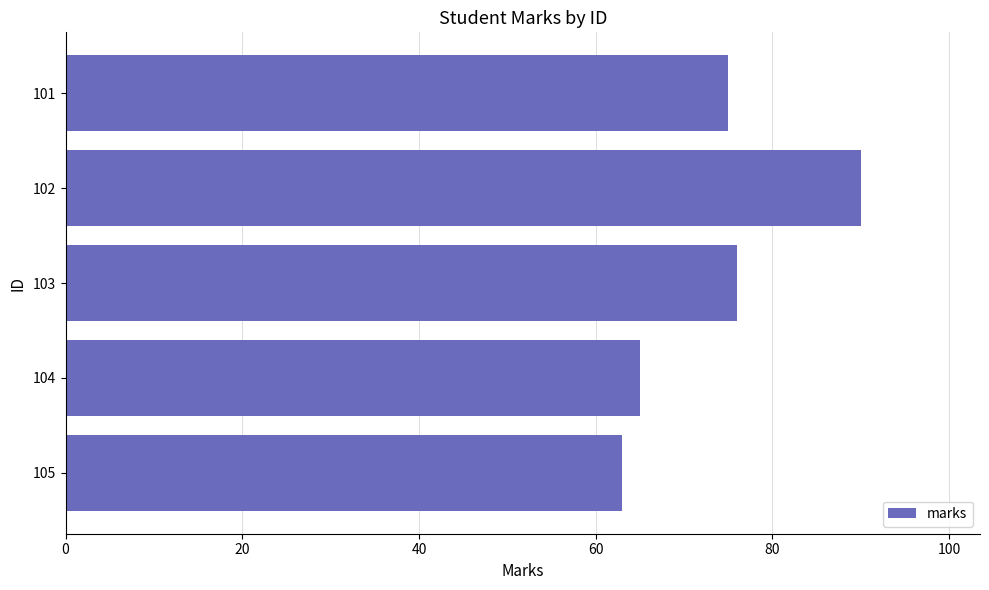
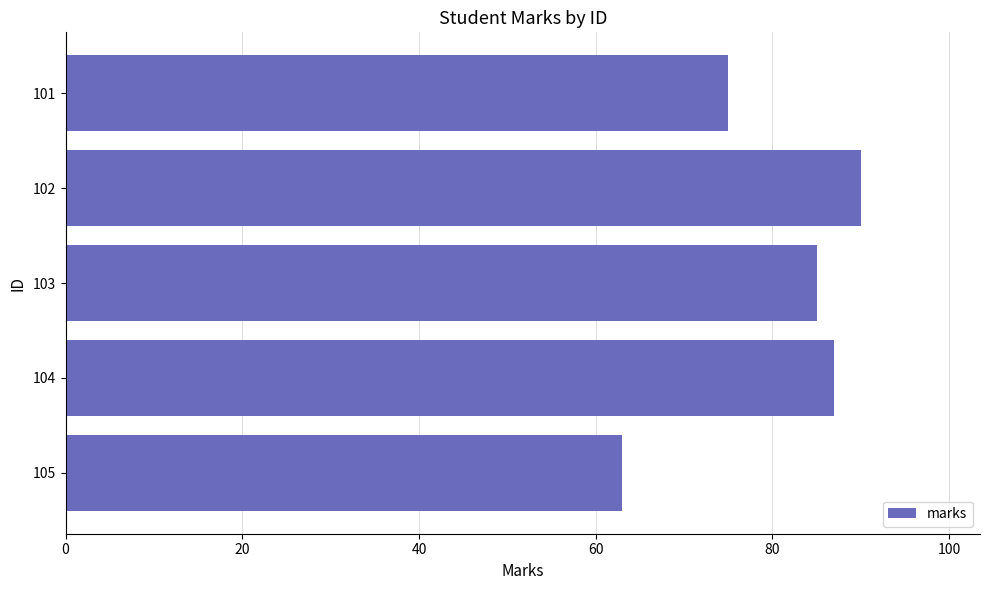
103: 76 -> 85
104: 65 -> 87
